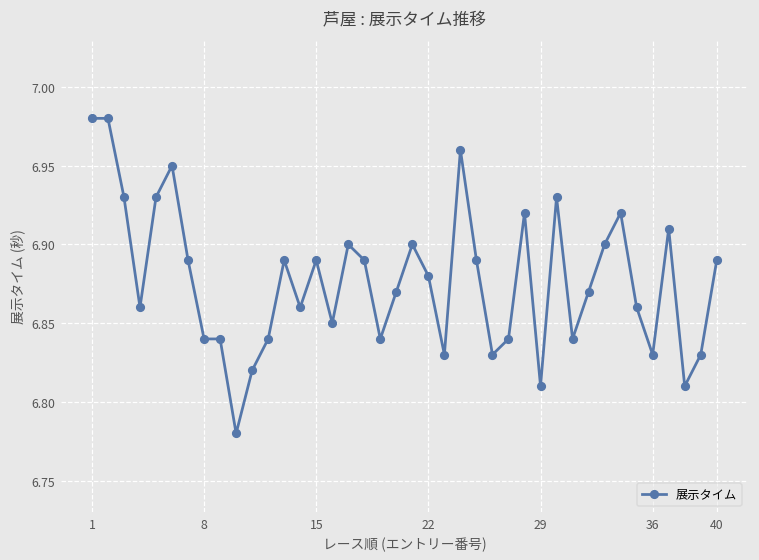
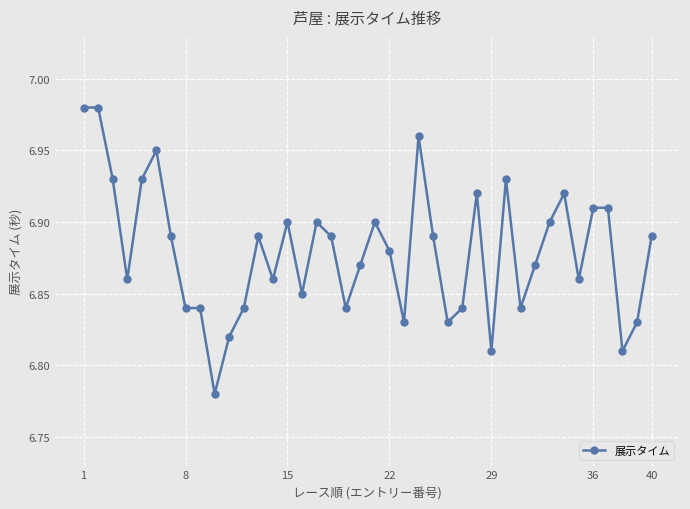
15: 6.89 -> 6.90
36: 6.83 -> 6.91
